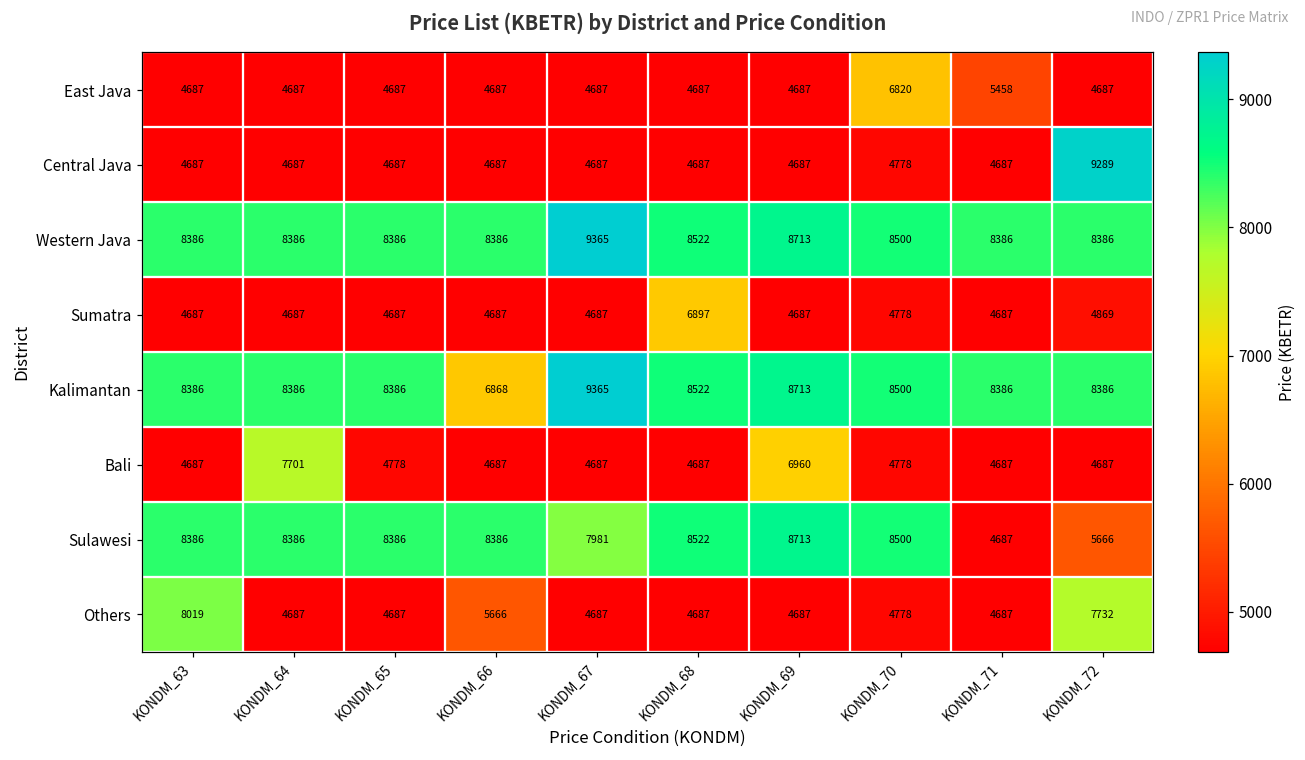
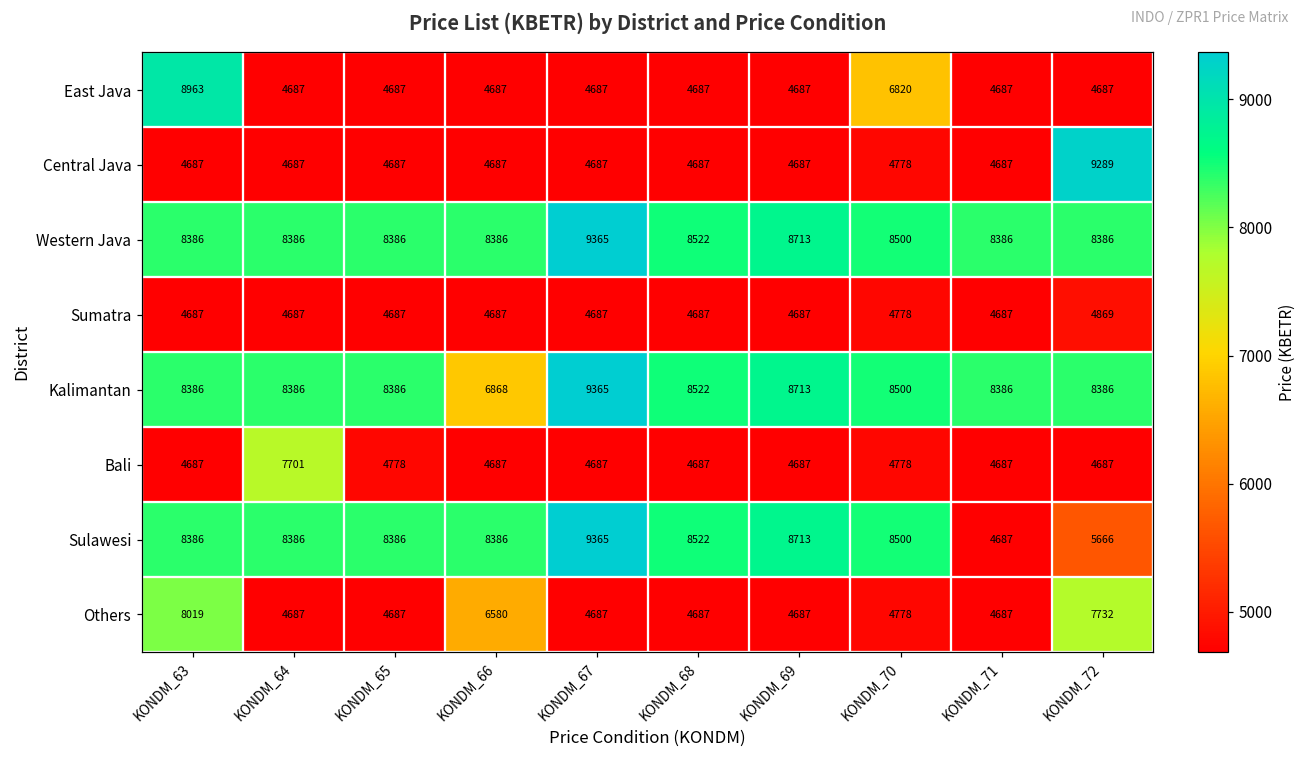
East Java, KONDM_63: 4687 -> 8963
East Java, KONDM_71: 5458 -> 4687
Sumatra, KONDM_68: 6897 -> 4687
Bali, KONDM_69: 6960 -> 4687
Sulawesi, KONDM_67: 7981 -> 9365
Others, KONDM_66: 5666 -> 6580
